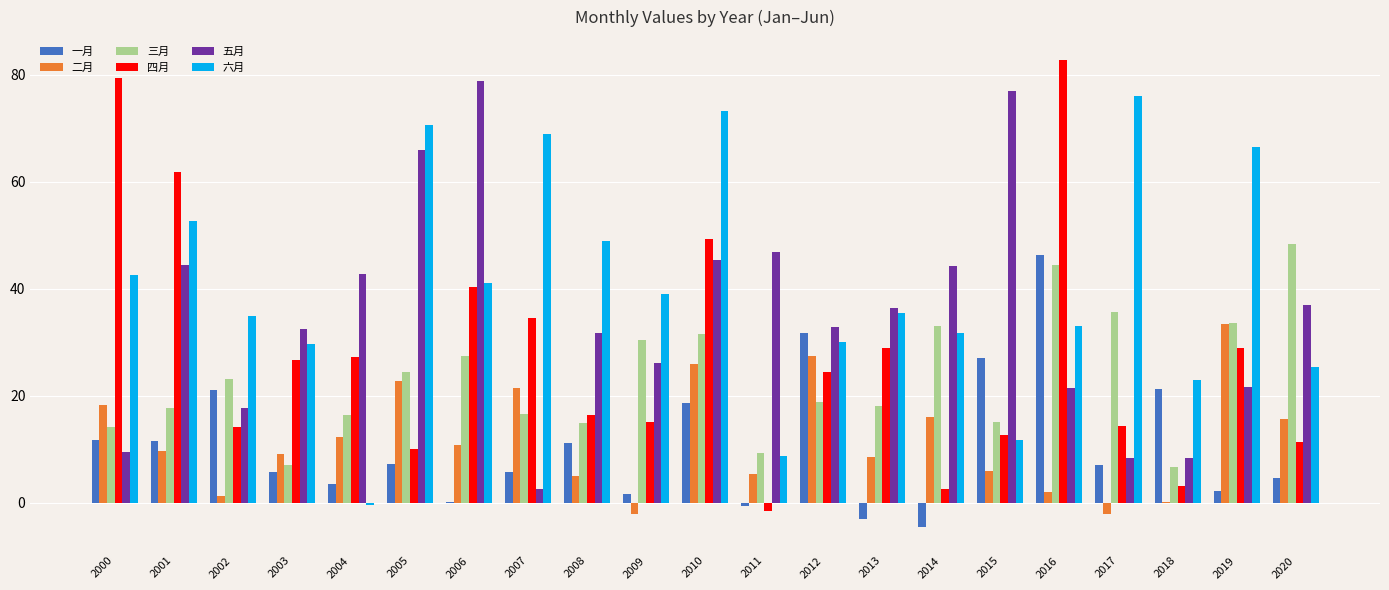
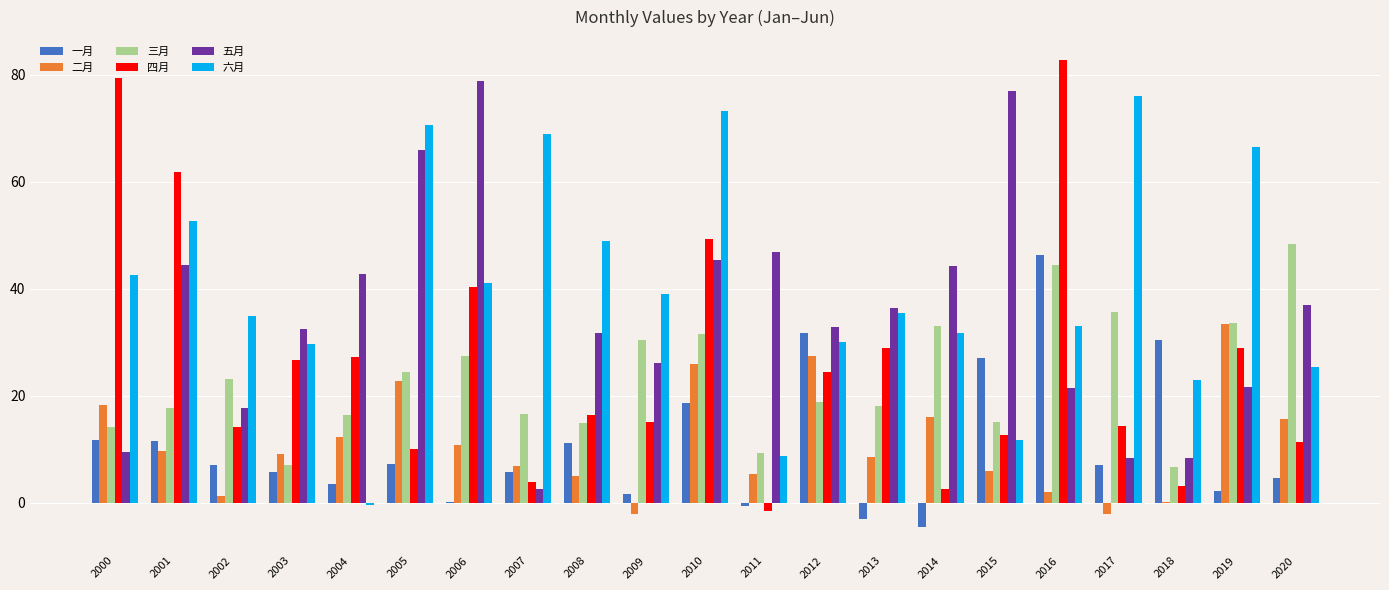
一月, 2002: 21 -> 7
二月, 2007: 21 -> 7
四月, 2007: 35 -> 4
一月, 2018: 21 -> 30
